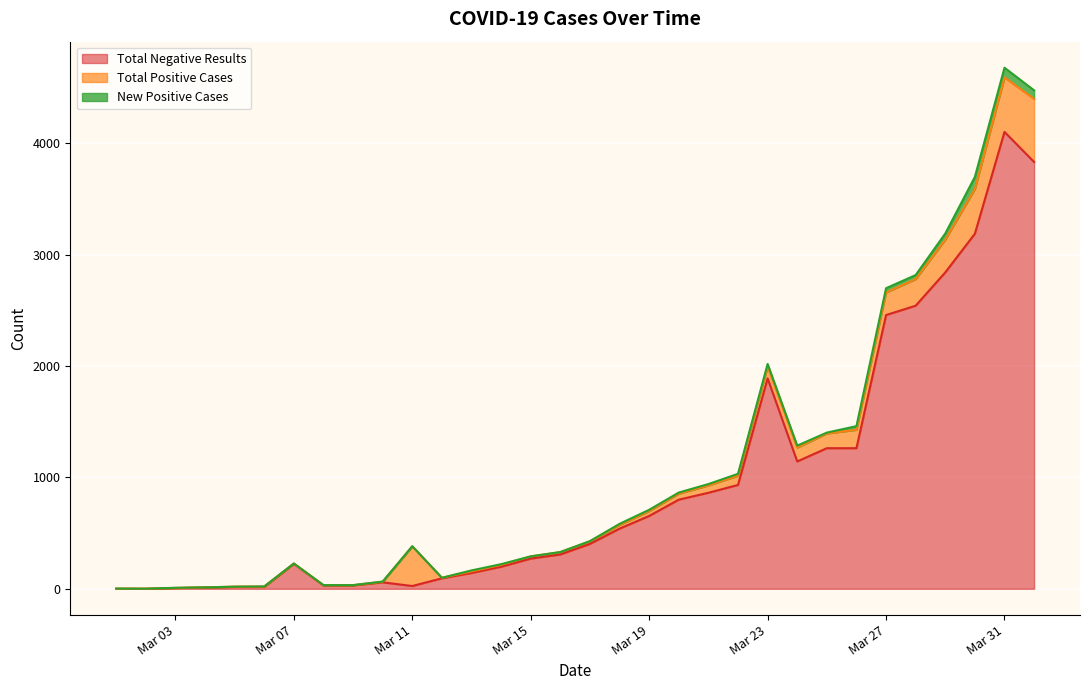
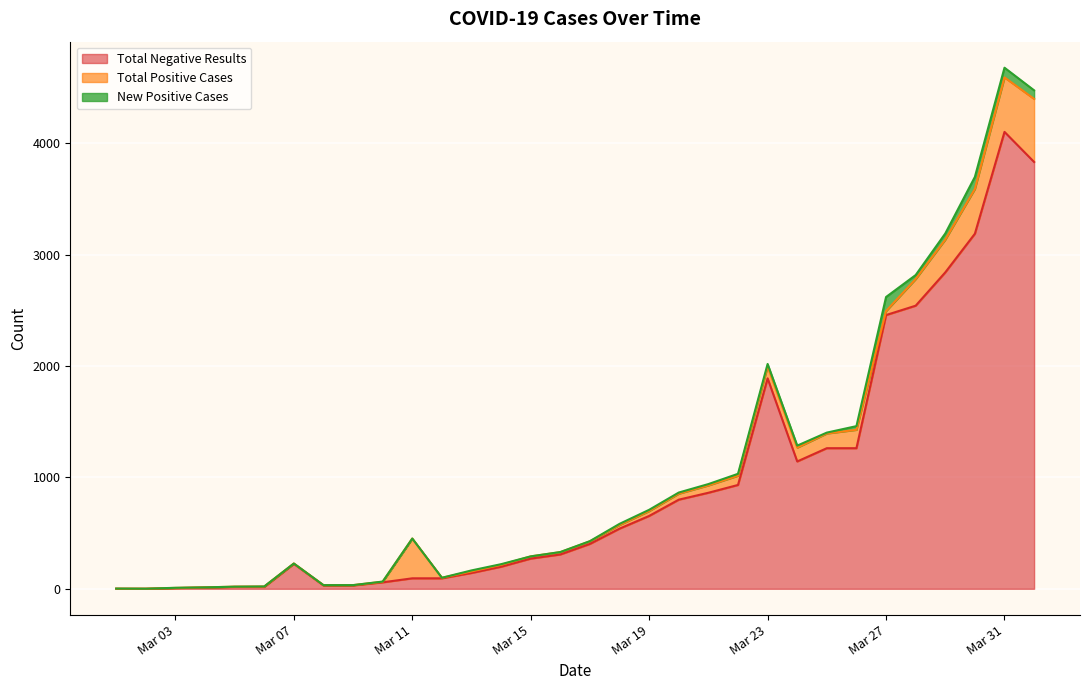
Total Negative Results, Mar 11: 30 -> 90
Total Positive Cases, Mar 27: 200 -> 40
New Positive Cases, Mar 27: 40 -> 130
